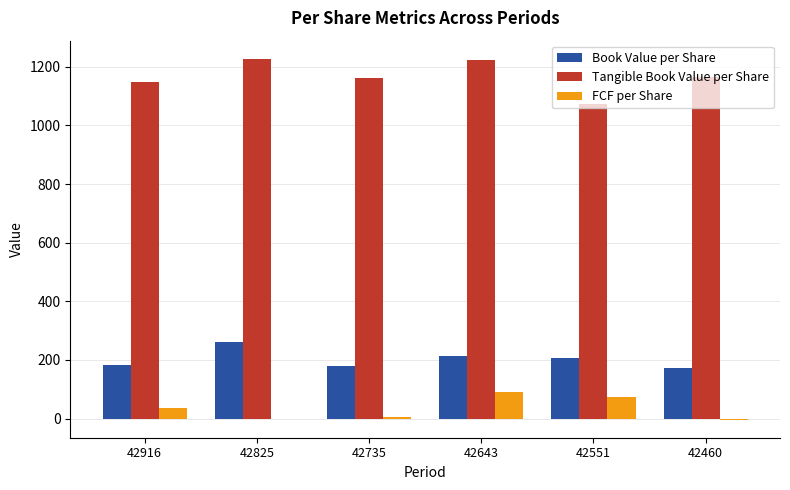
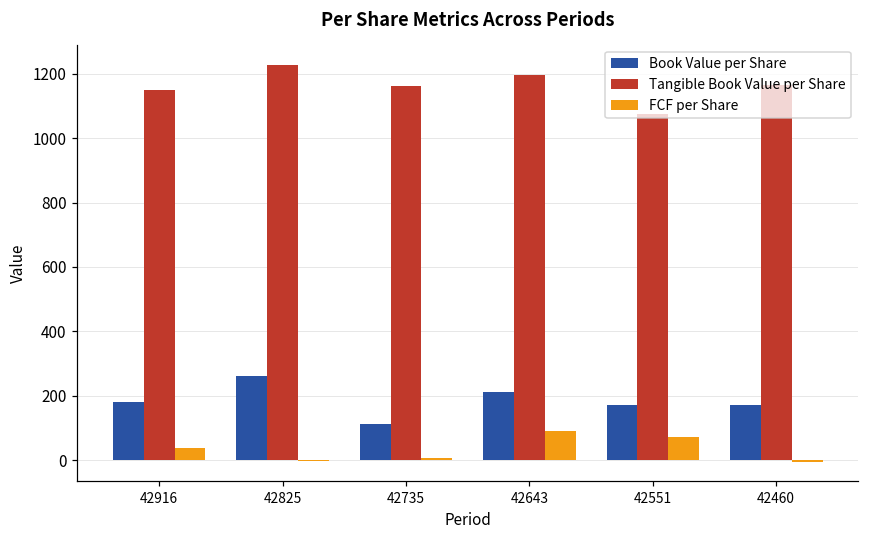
Book Value per Share, 42735: 180 -> 110
Tangible Book Value per Share, 42643: 1220 -> 1200
Book Value per Share, 42551: 210 -> 170
